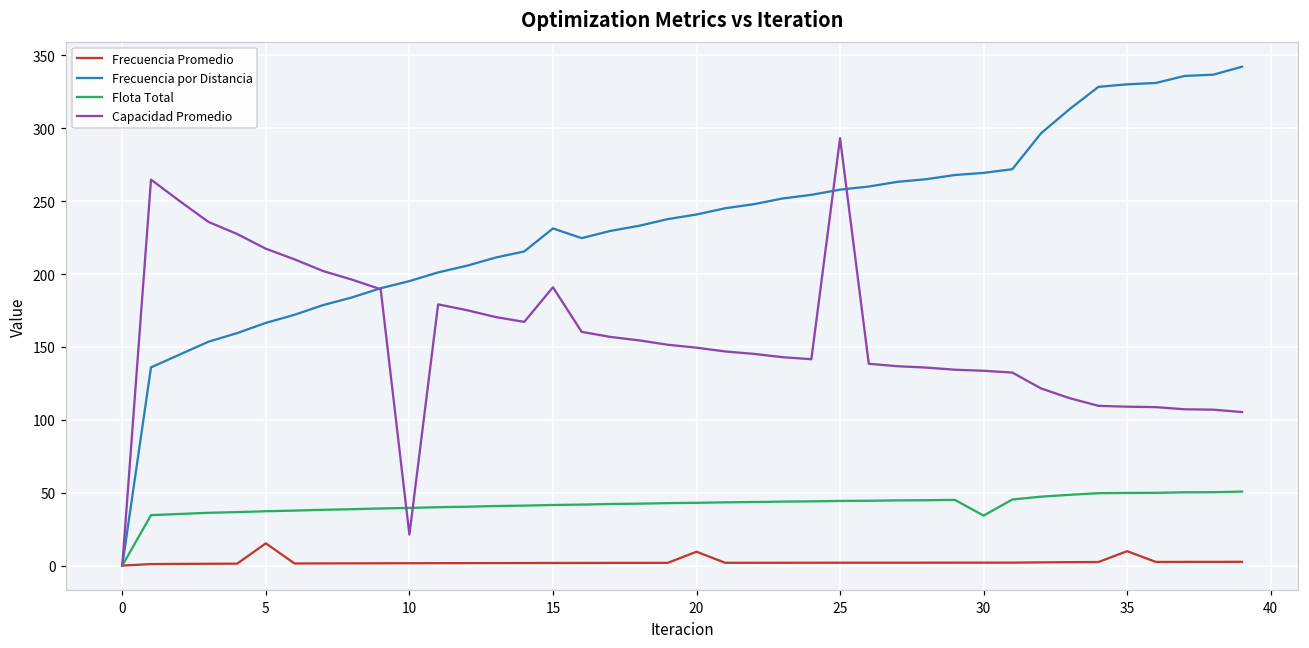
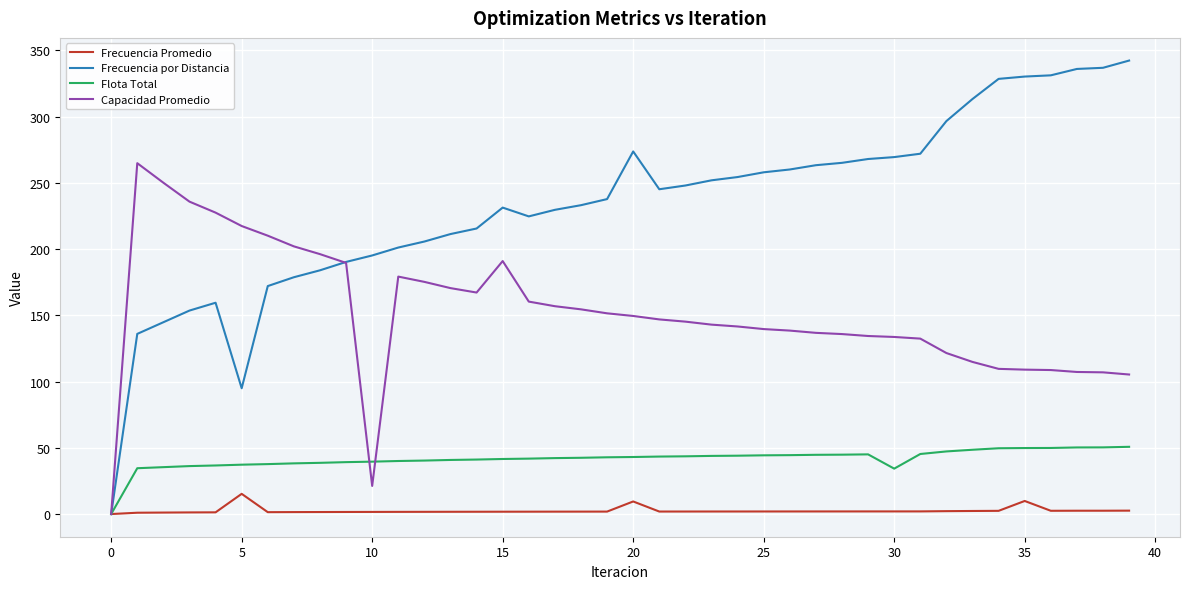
Frecuencia por Distancia, 5: 167 -> 95
Frecuencia por Distancia, 20: 241 -> 274
Capacidad Promedio, 25: 293 -> 140
